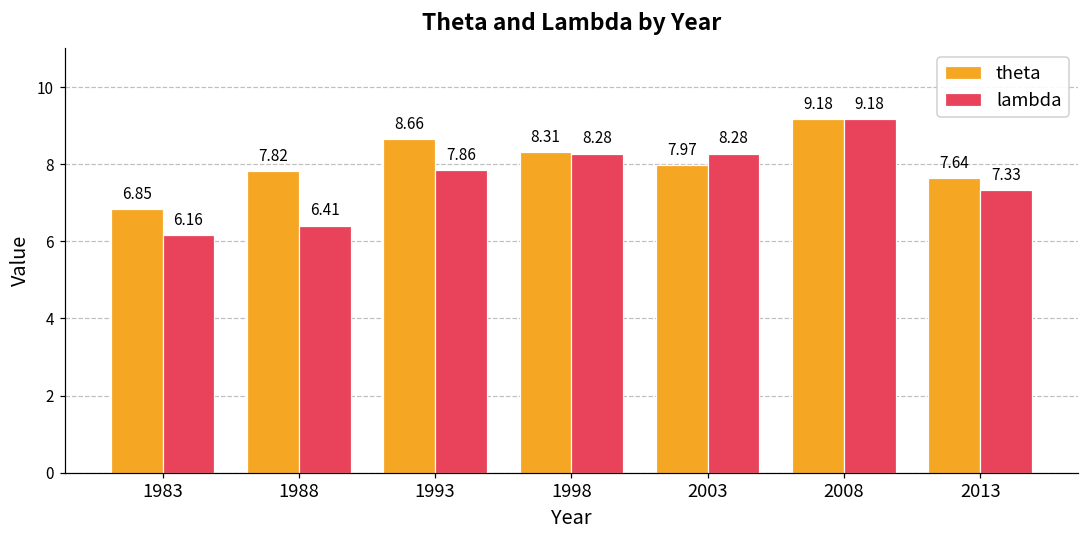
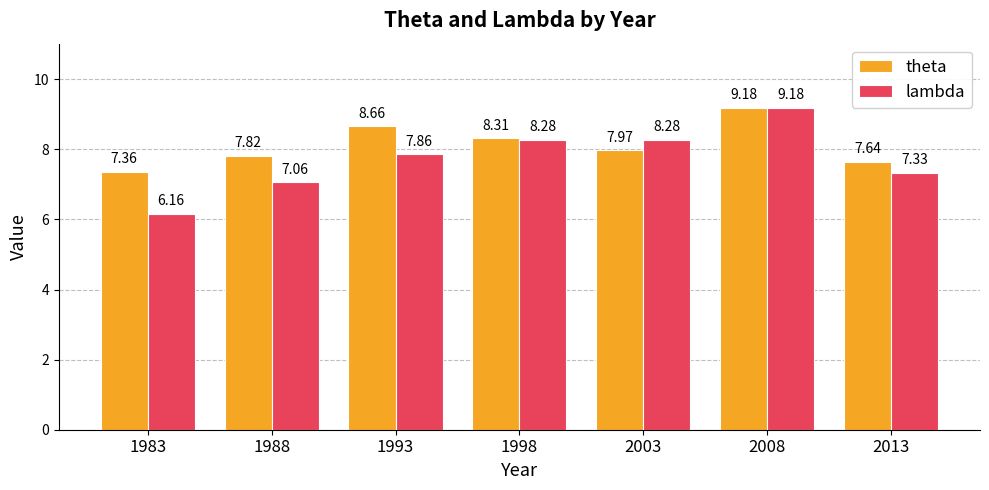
theta, 1983: 6.85 -> 7.36
lambda, 1988: 6.41 -> 7.06
